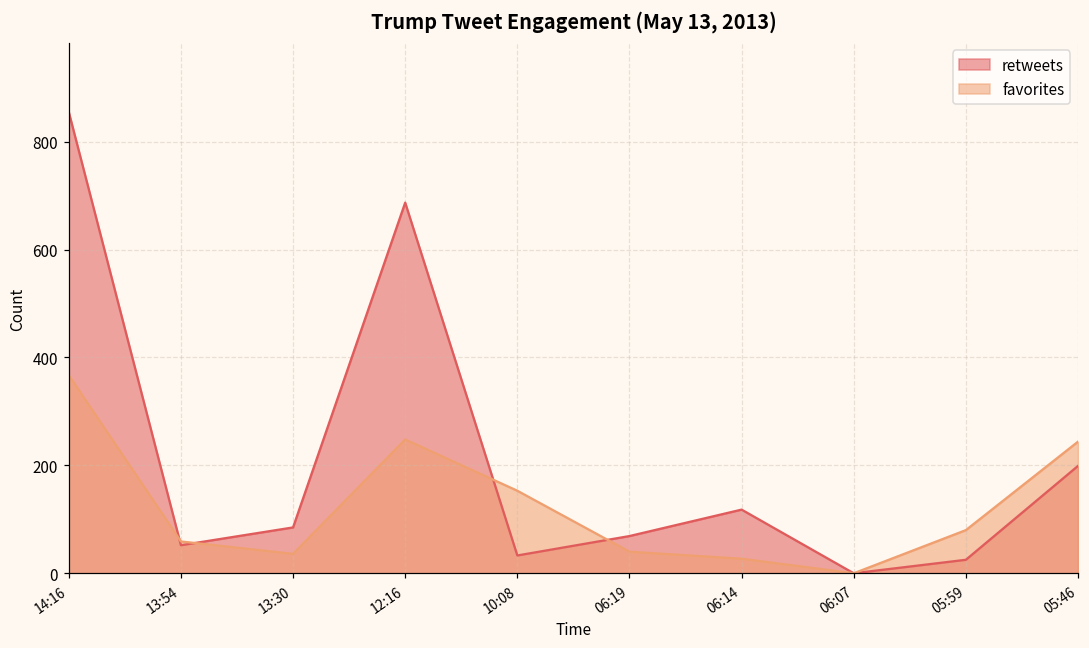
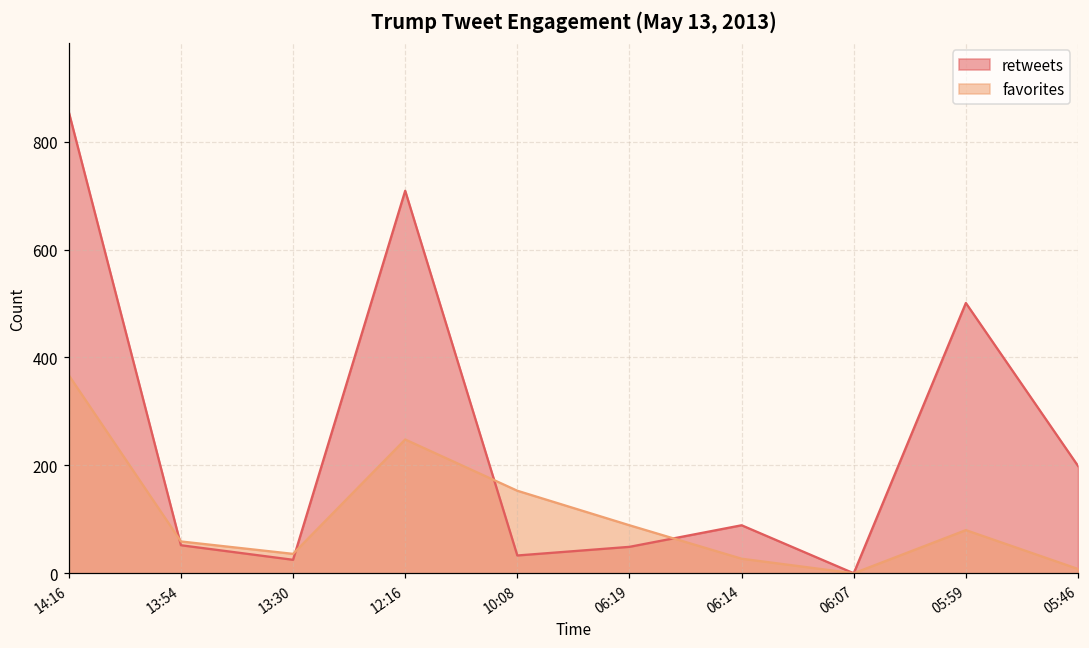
retweets, 13:30: 90 -> 30
retweets, 12:16: 690 -> 710
retweets, 06:19: 70 -> 50
favorites, 06:19: 40 -> 90
retweets, 06:14: 120 -> 90
retweets, 05:59: 30 -> 500
favorites, 05:46: 240 -> 10
